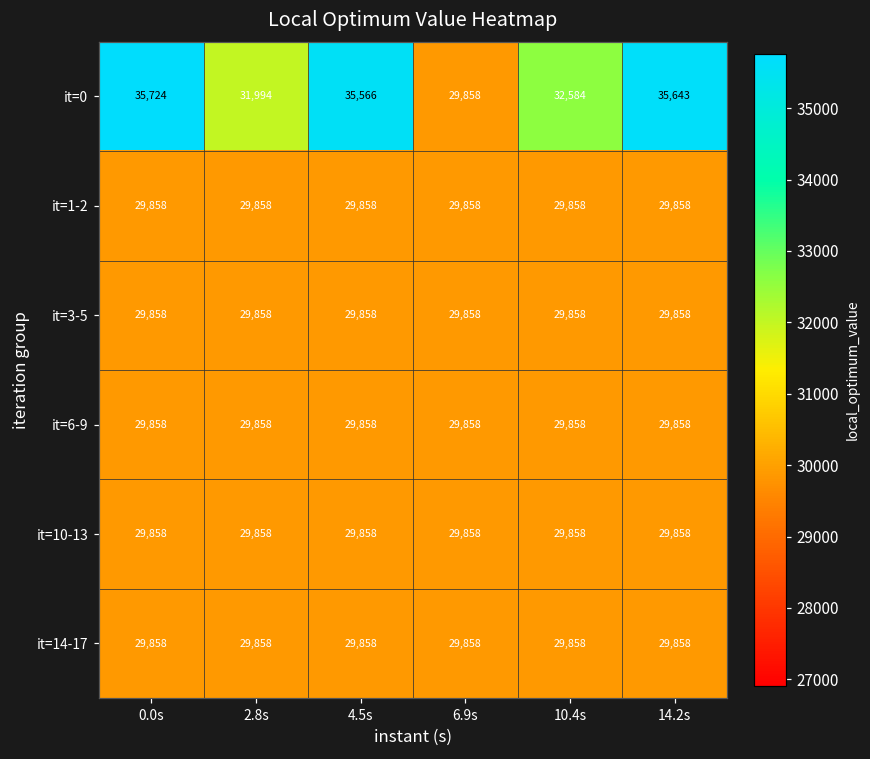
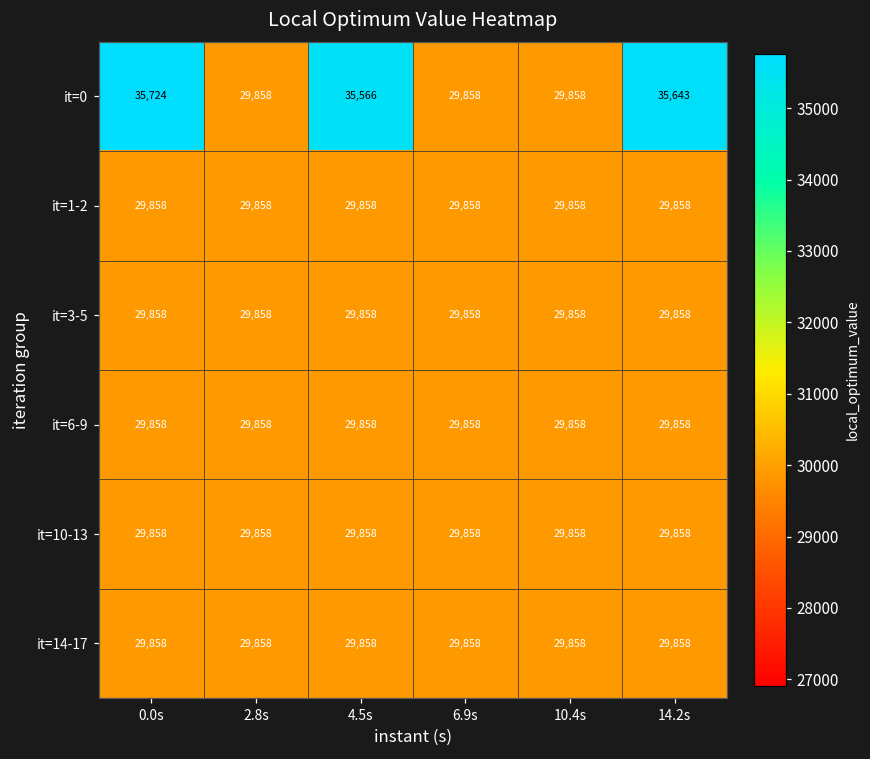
it=0, 2.8s: 31,994 -> 29,858
it=0, 10.4s: 32,584 -> 29,858
